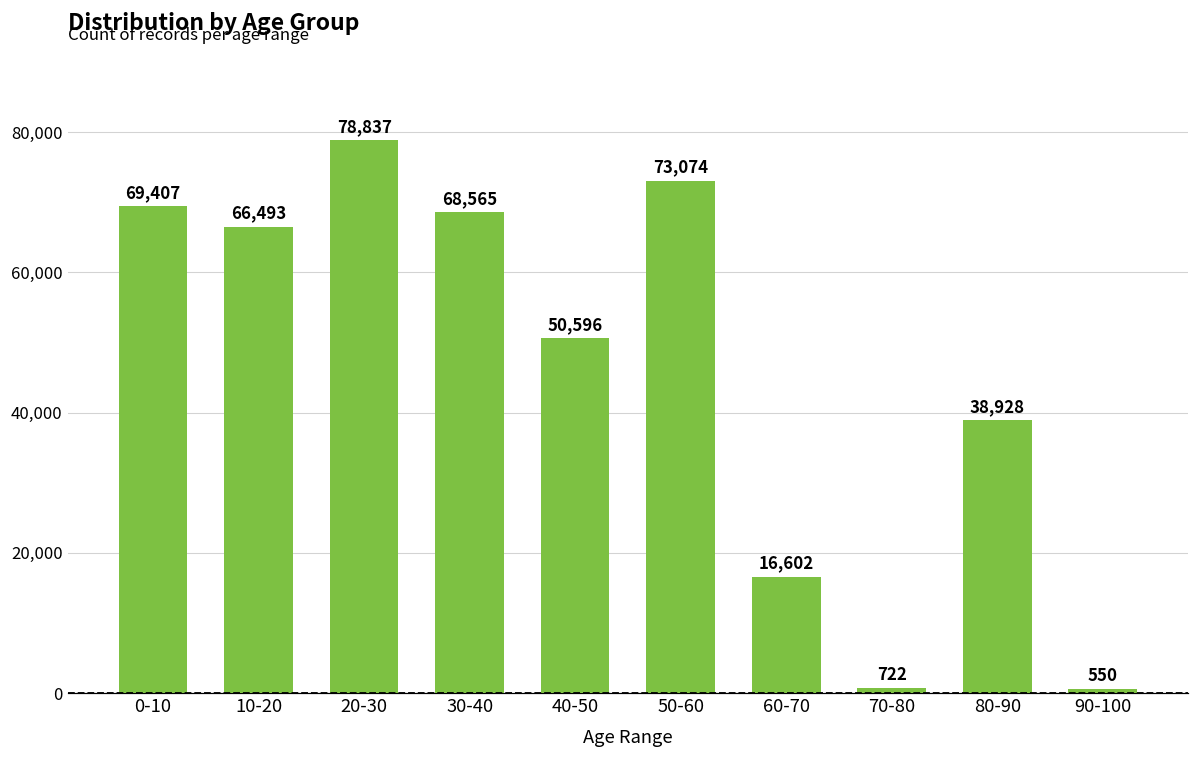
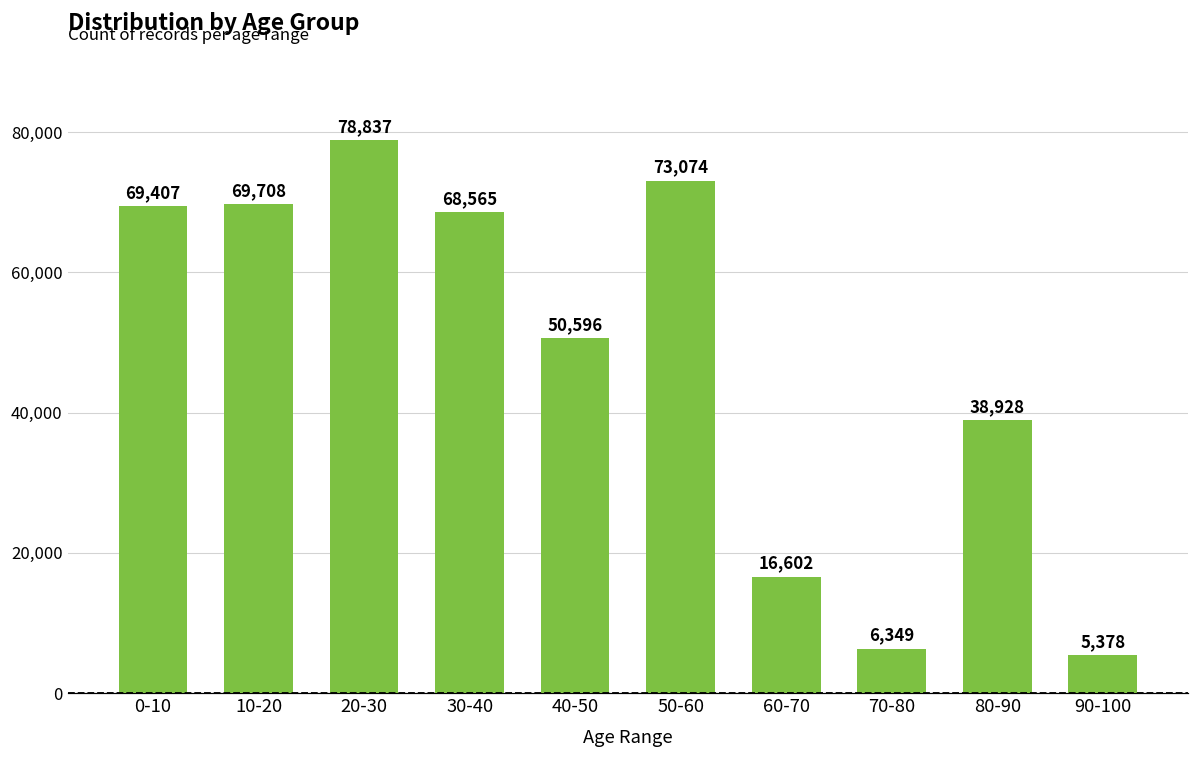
10-20: 66,493 -> 69,708
70-80: 722 -> 6,349
90-100: 550 -> 5,378
